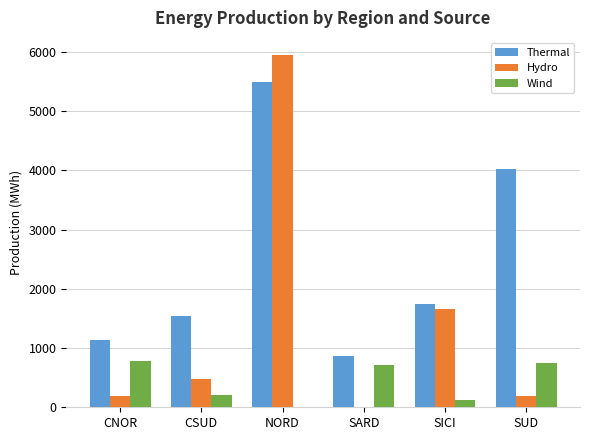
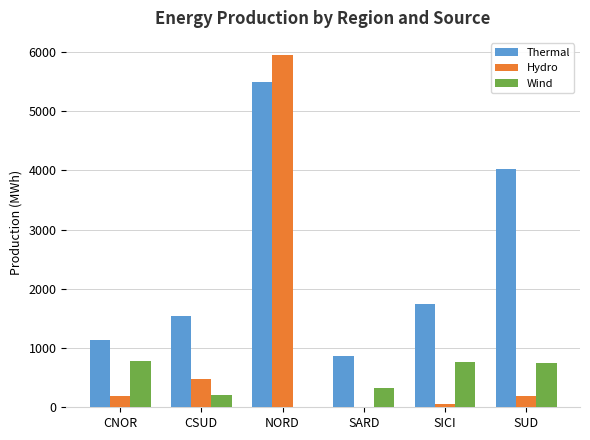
Wind, SARD: 700 -> 300
Hydro, SICI: 1700 -> 0
Wind, SICI: 100 -> 800
